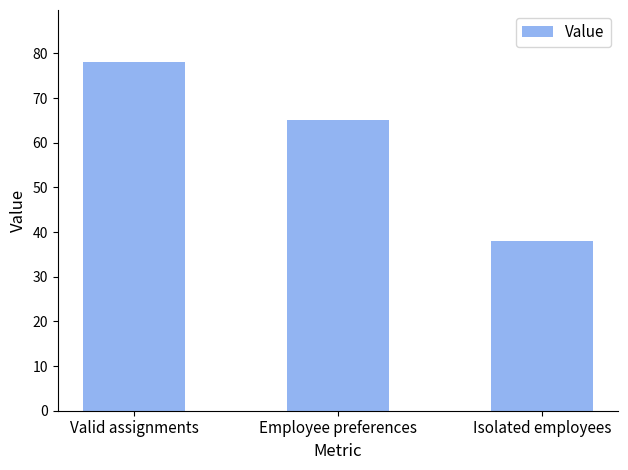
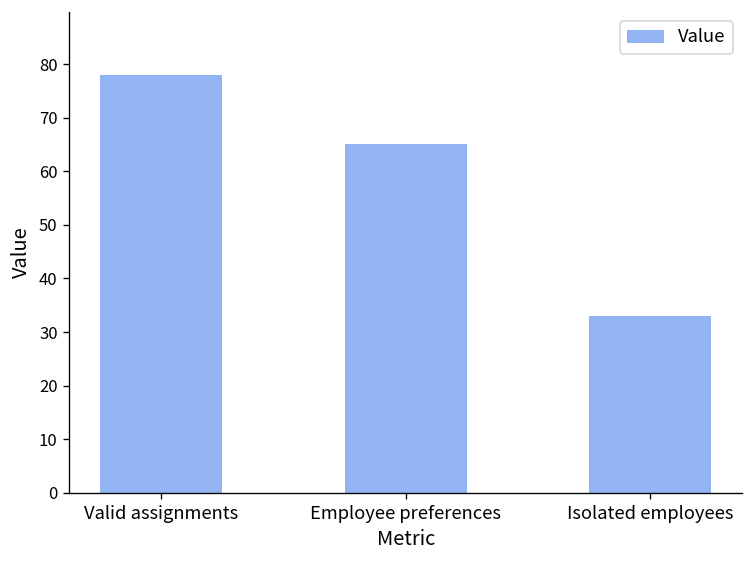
Isolated employees: 38 -> 33
